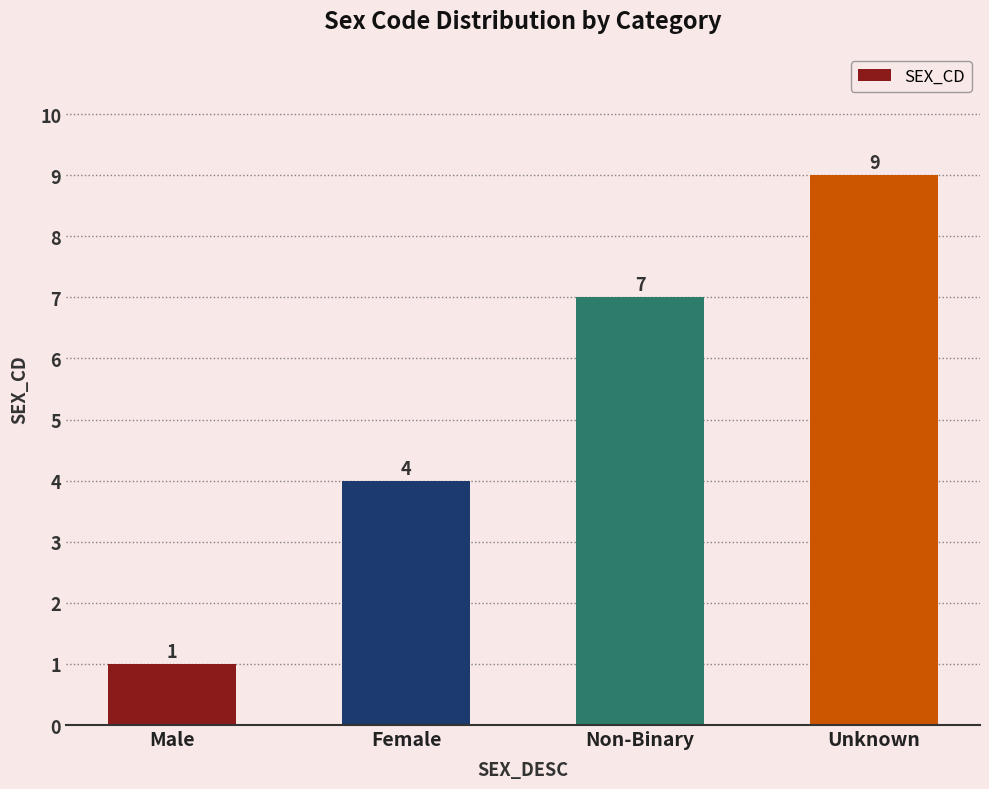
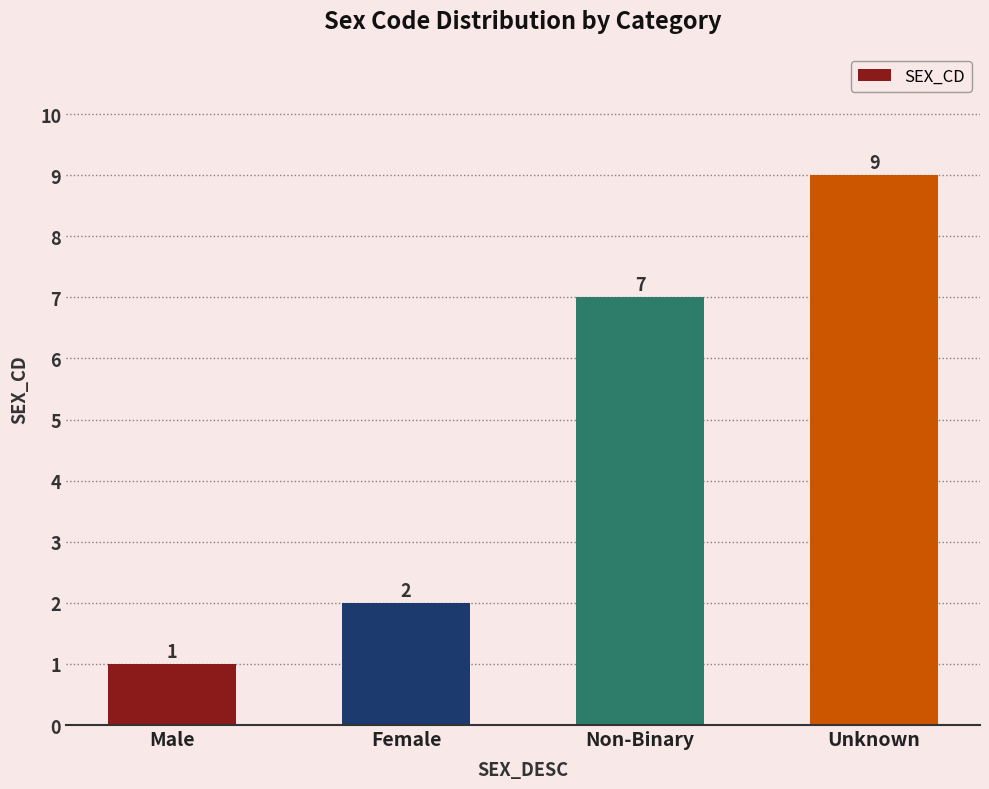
Female: 4 -> 2
